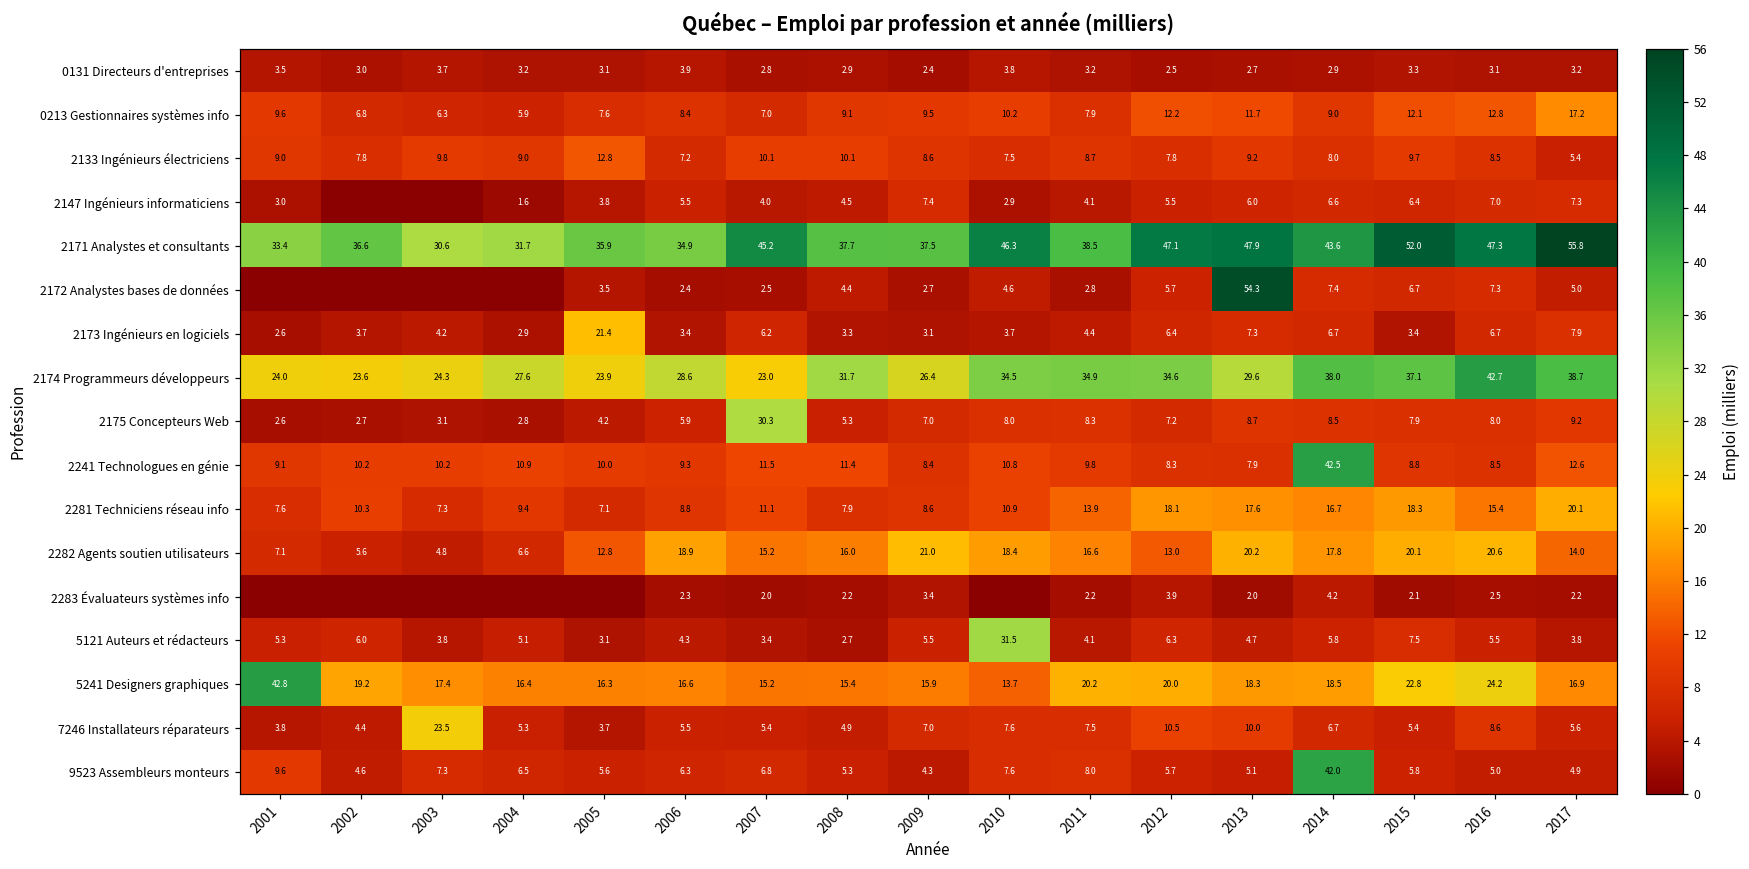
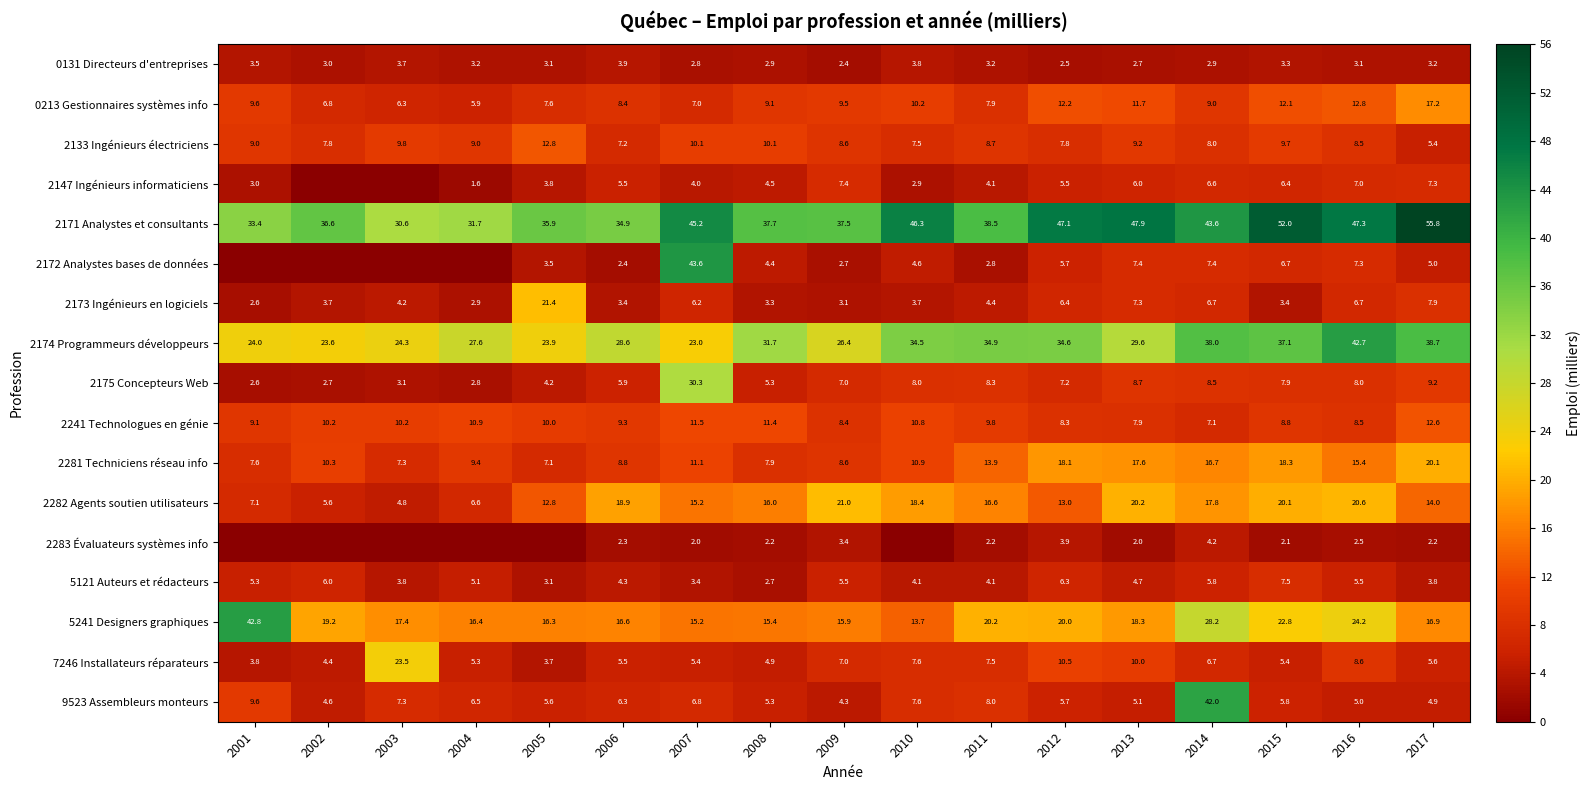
2172 Analystes bases de données, 2007: 2.5 -> 43.6
2172 Analystes bases de données, 2013: 54.3 -> 7.4
2241 Technologues en génie, 2014: 42.5 -> 7.1
5121 Auteurs et rédacteurs, 2010: 31.5 -> 4.1
5241 Designers graphiques, 2014: 18.5 -> 28.2
